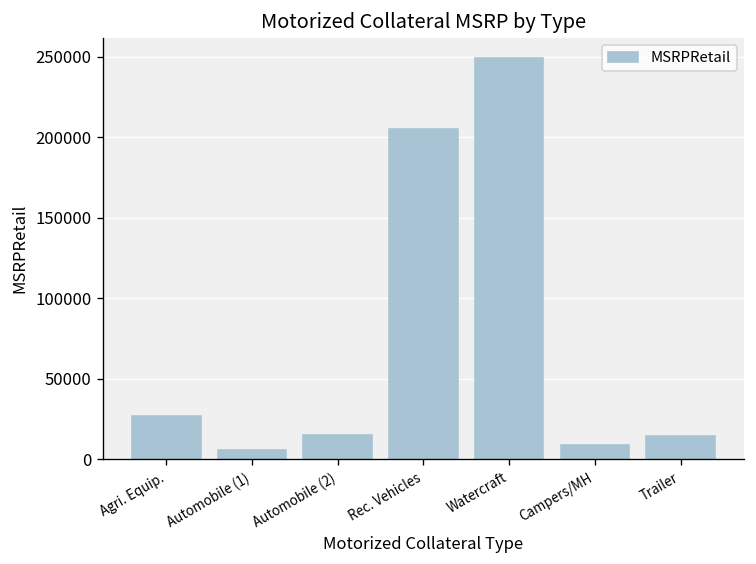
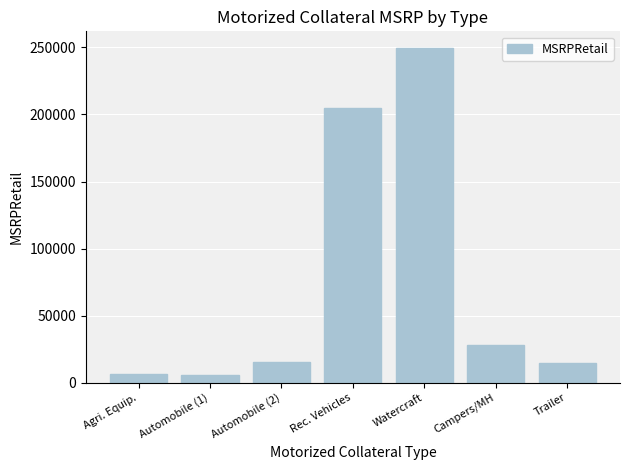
Agri. Equip.: 27000 -> 7000
Campers/MH: 9000 -> 28000
